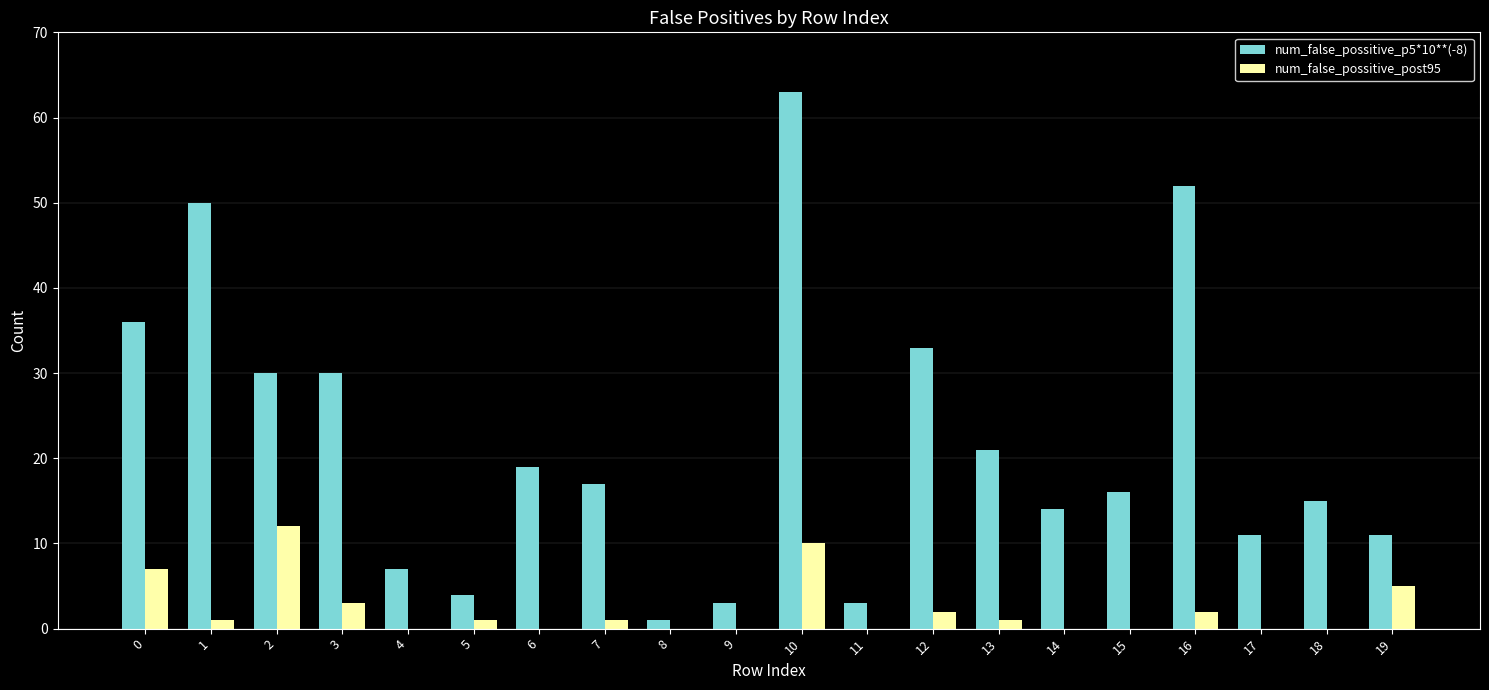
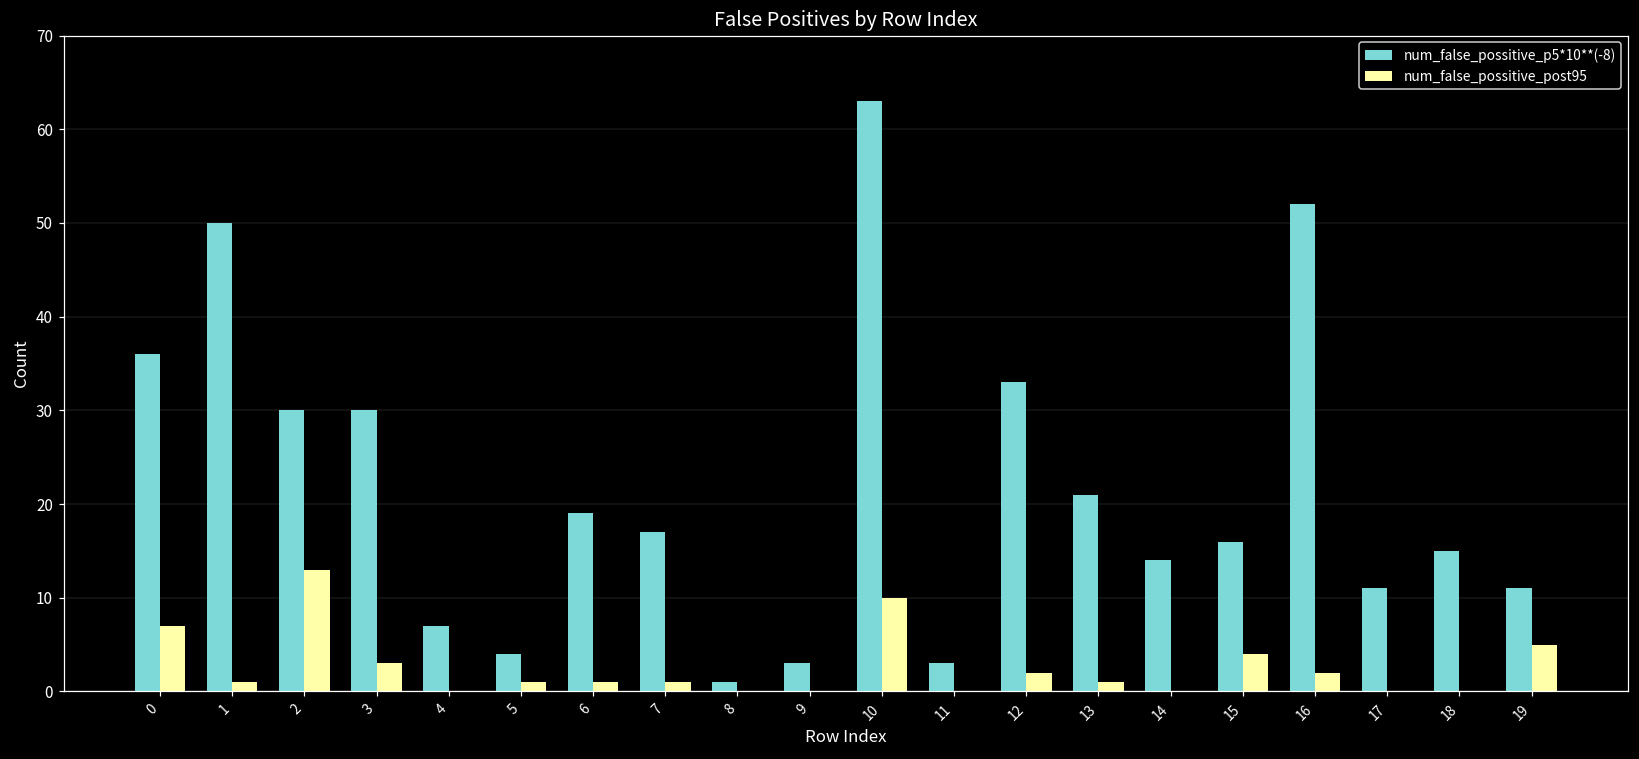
num_false_possitive_post95, 2: 12 -> 13
num_false_possitive_post95, 6: 0 -> 1
num_false_possitive_post95, 15: 0 -> 4
